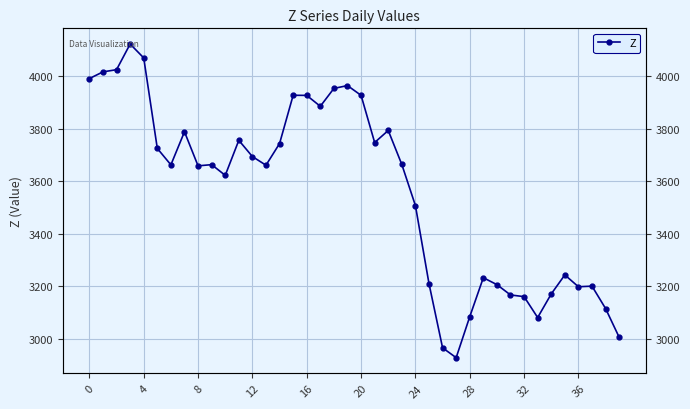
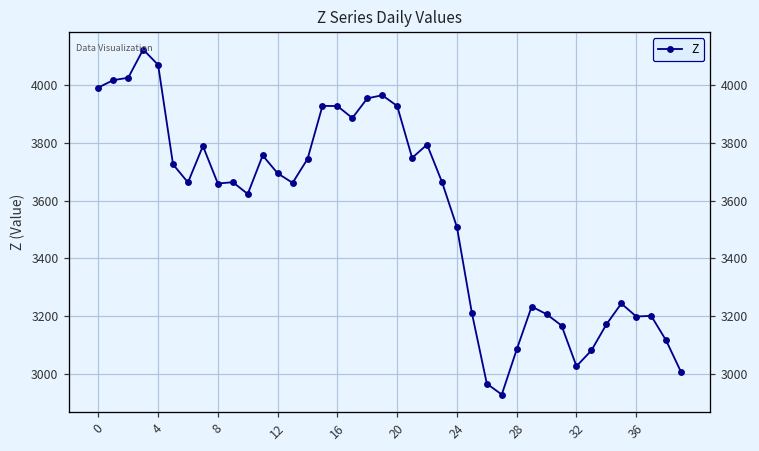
32: 3160 -> 3030
